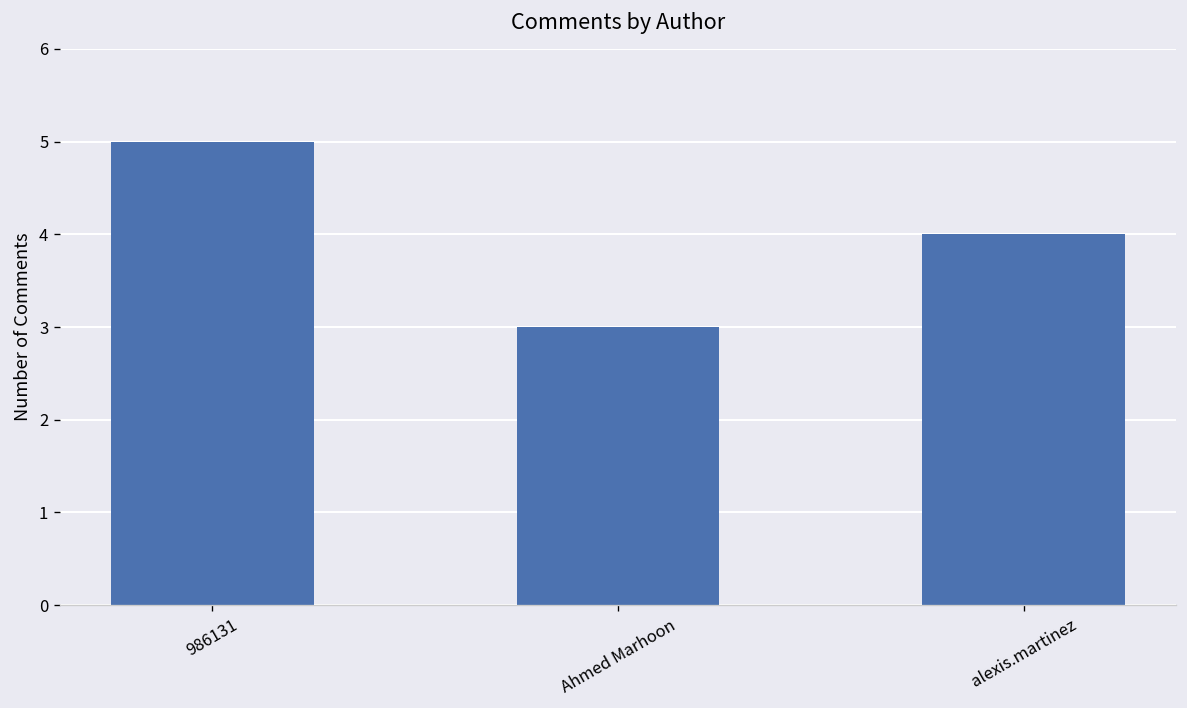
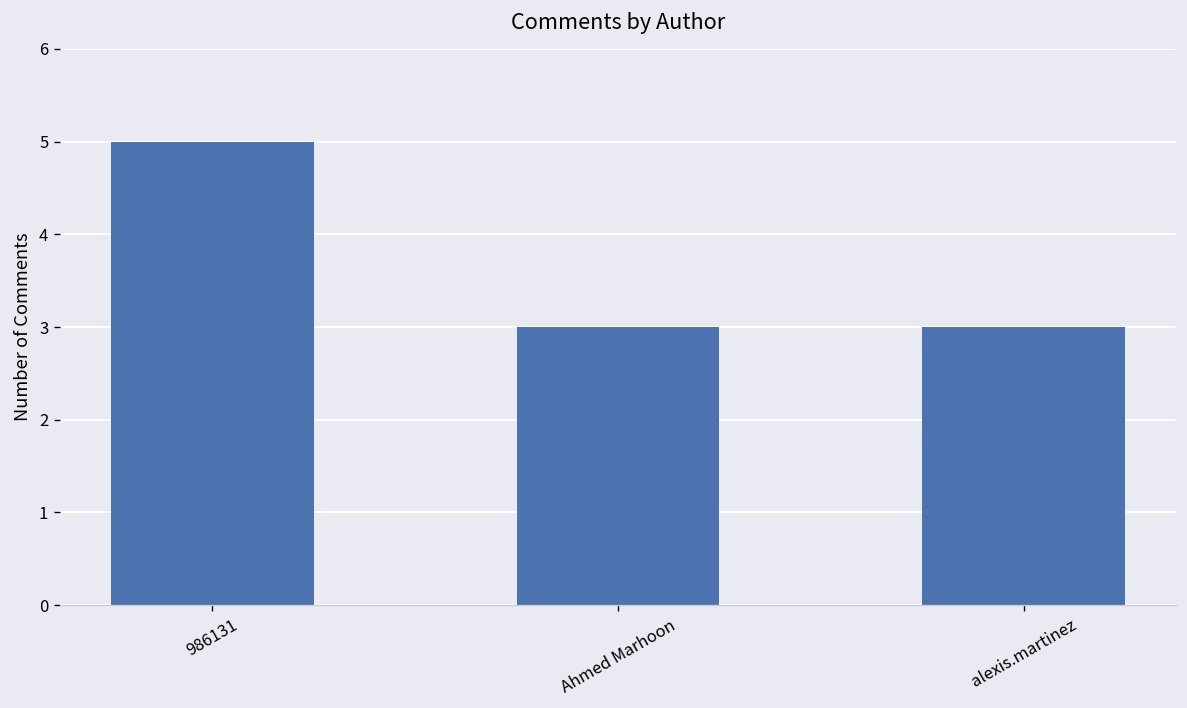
alexis.martinez: 4 -> 3
